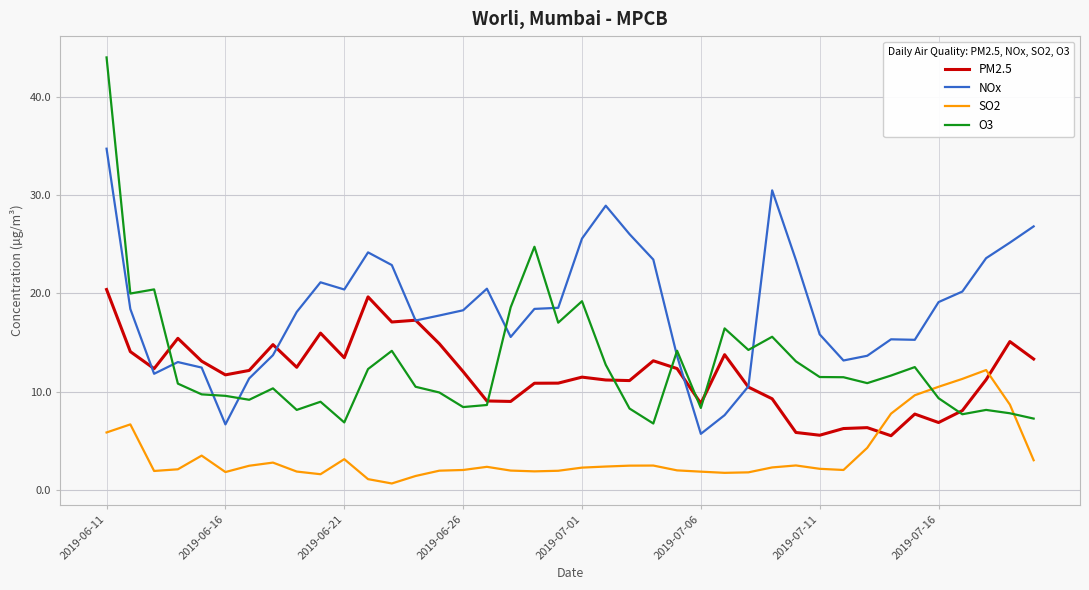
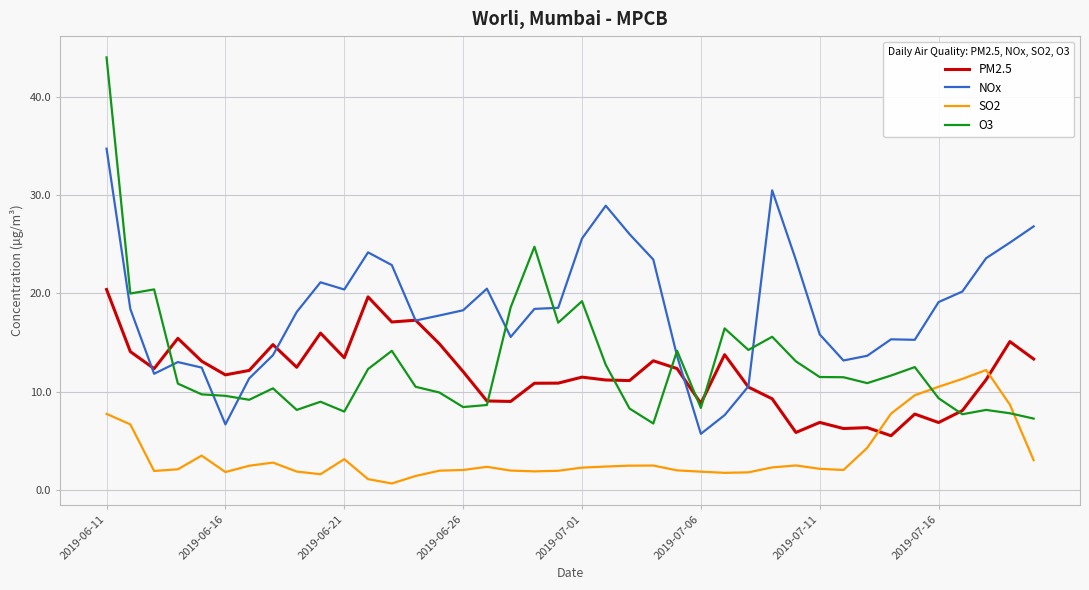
SO2, 2019-06-11: 6 -> 8
O3, 2019-06-21: 7 -> 8
PM2.5, 2019-07-11: 6 -> 7
